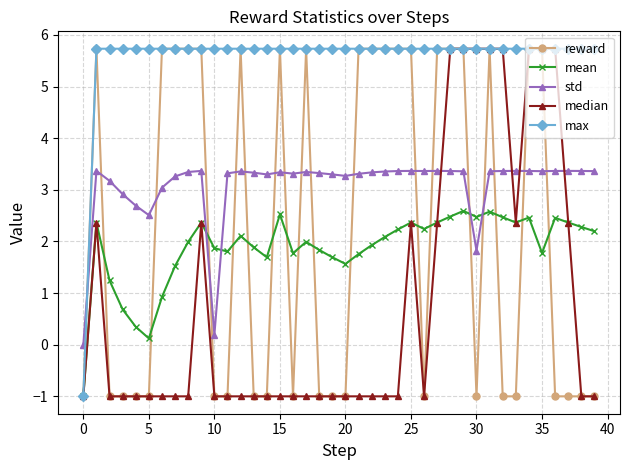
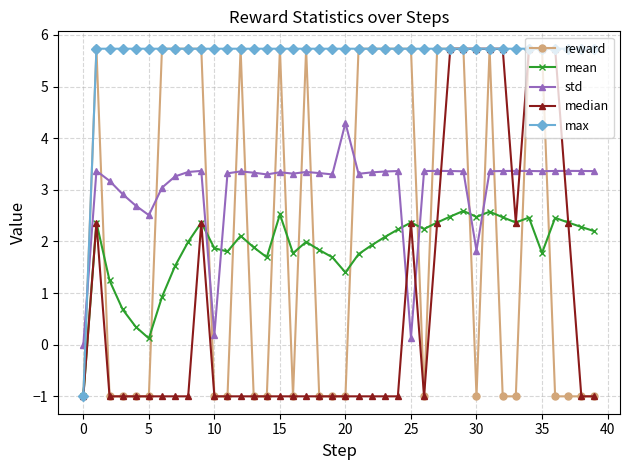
mean, 20: 1.6 -> 1.4
std, 20: 3.3 -> 4.3
std, 25: 3.4 -> 0.1
